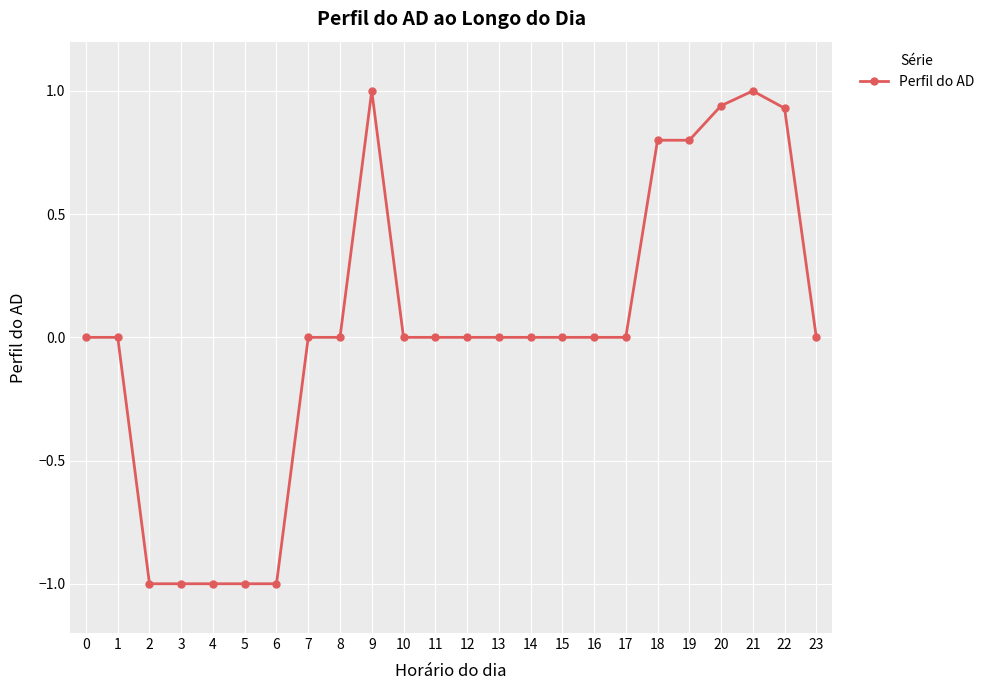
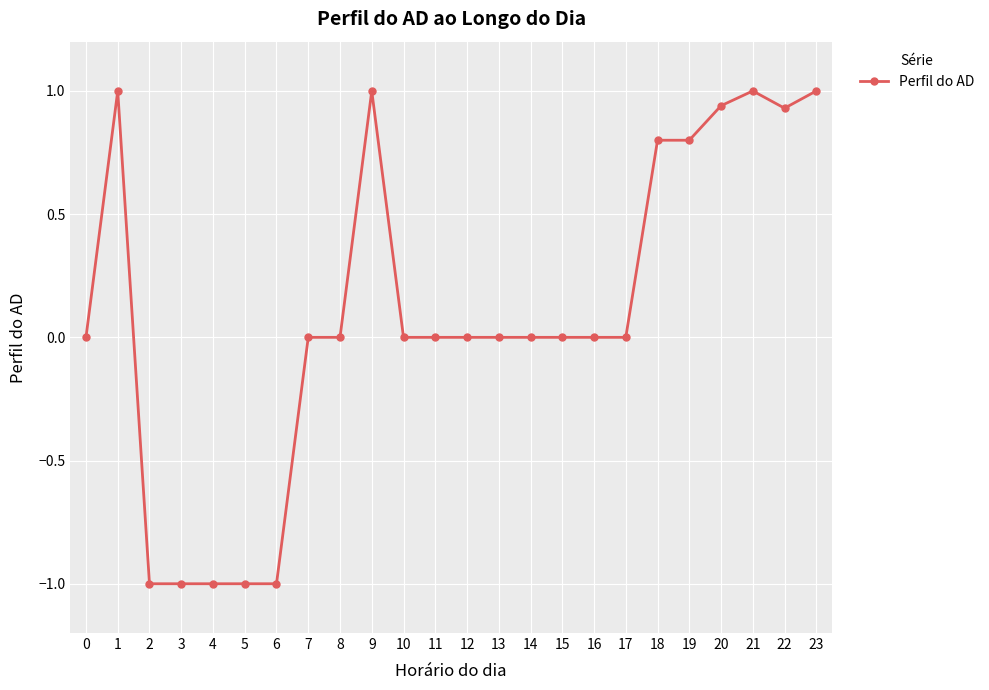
1: 0 -> 1
23: 0 -> 1
